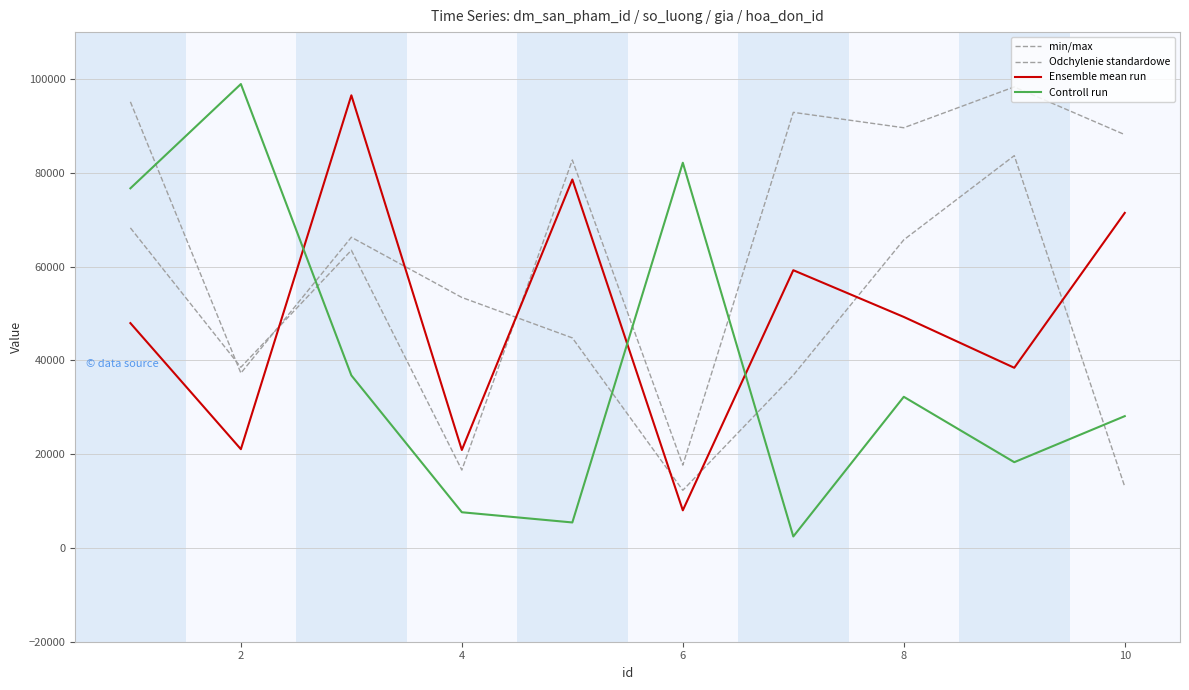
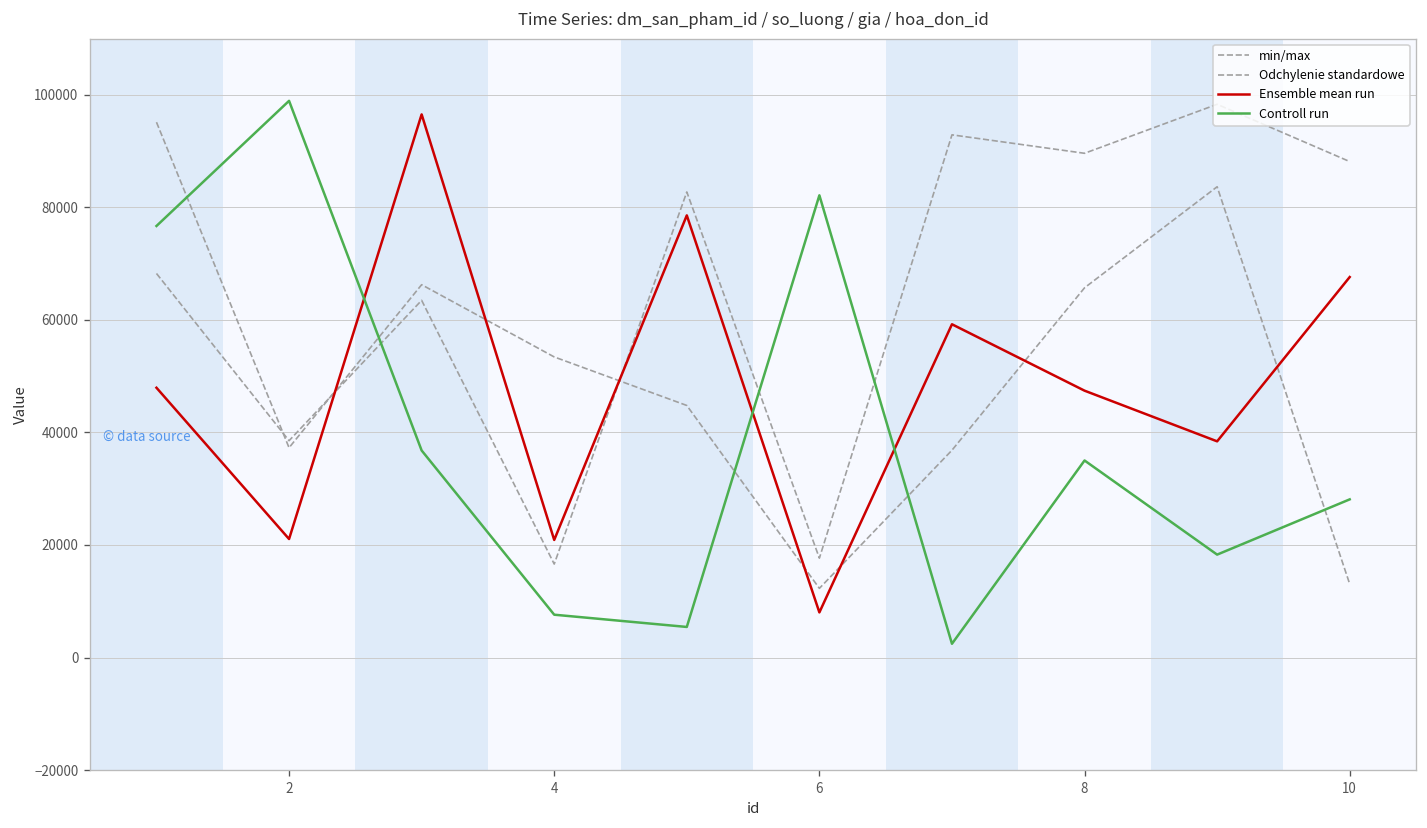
Ensemble mean run, 8: 49000 -> 47000
Controll run, 8: 32000 -> 35000
Ensemble mean run, 10: 71000 -> 68000
